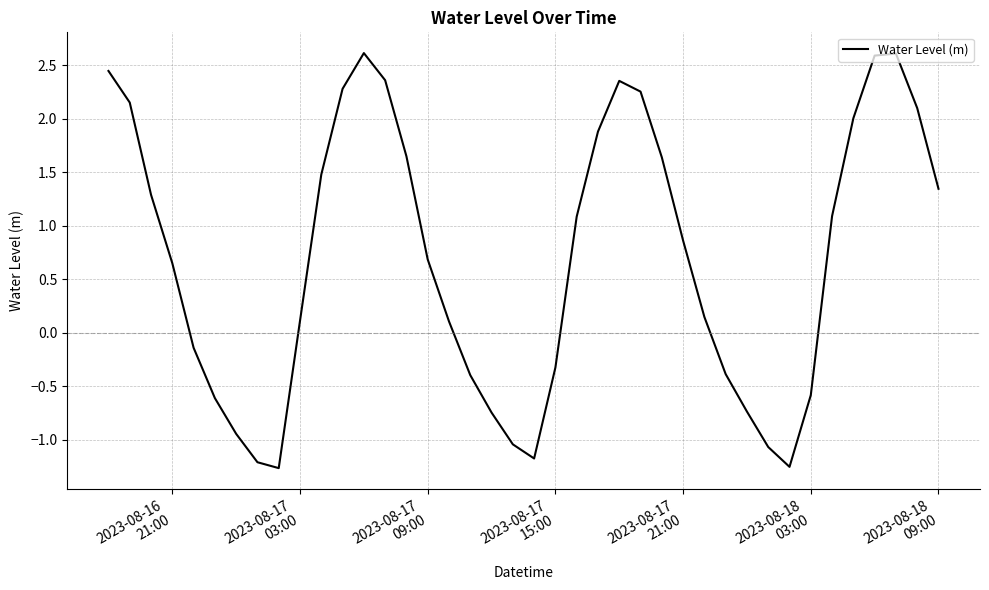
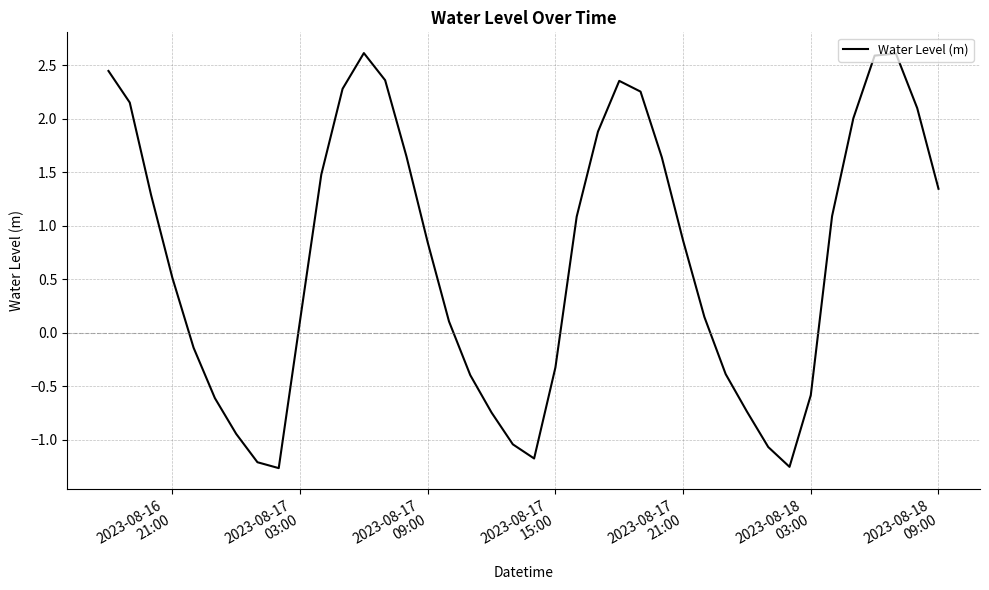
2023-08-16 21:00: 0.65 -> 0.52
2023-08-17 09:00: 0.68 -> 0.84
